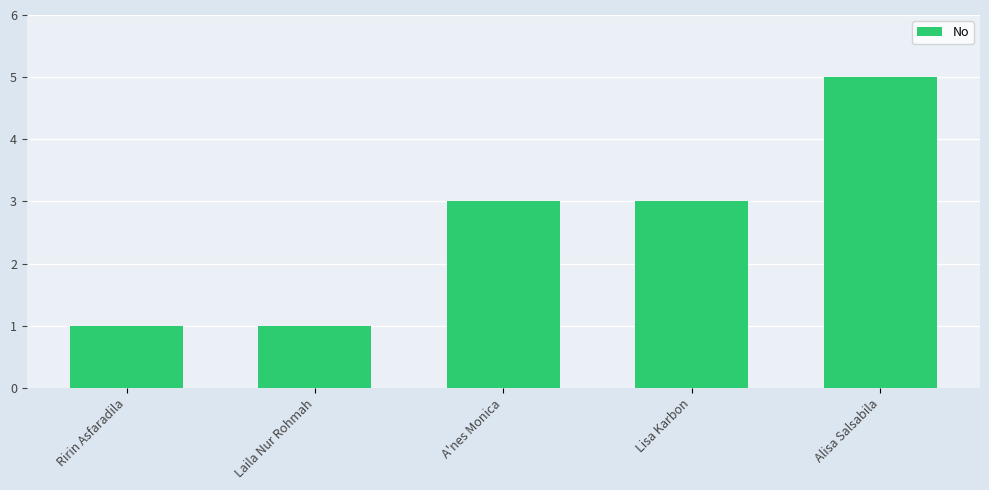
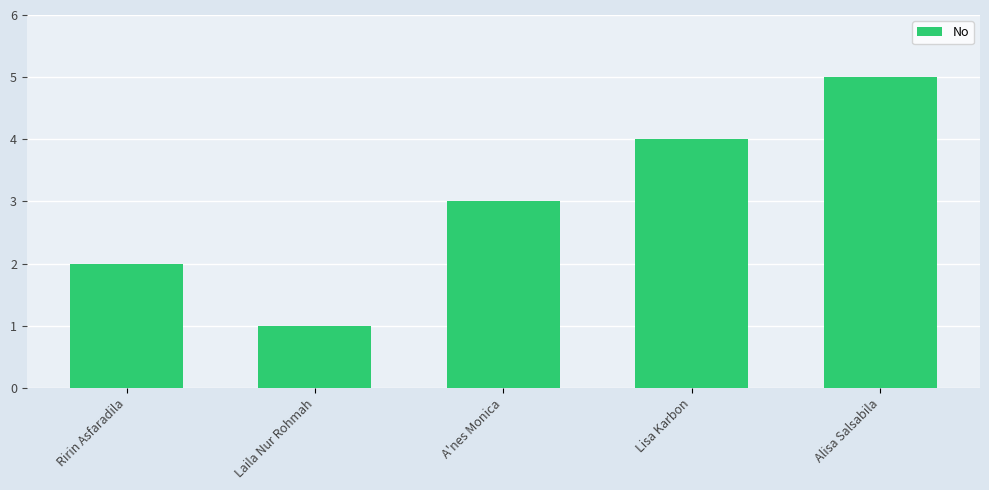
Ririn Asfaradila: 1 -> 2
Lisa Karbon: 3 -> 4
